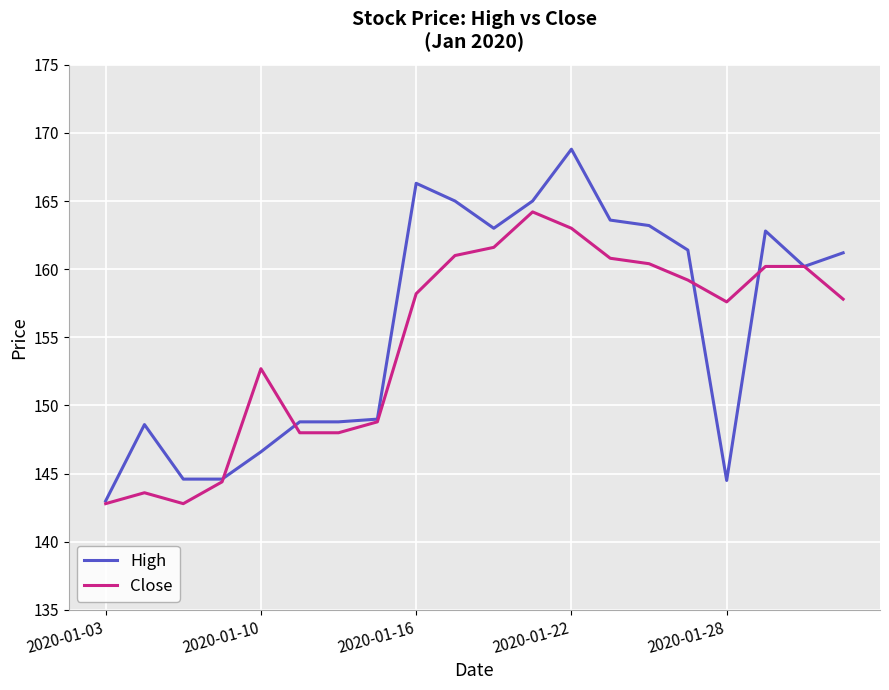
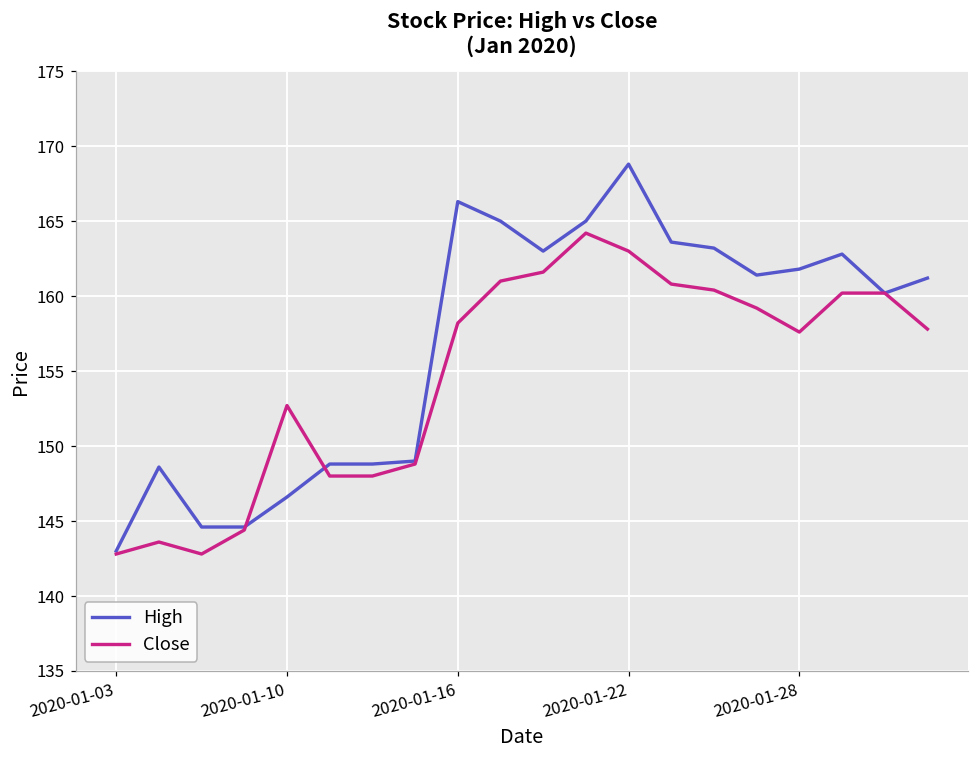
High, 2020-01-28: 144.5 -> 161.8
